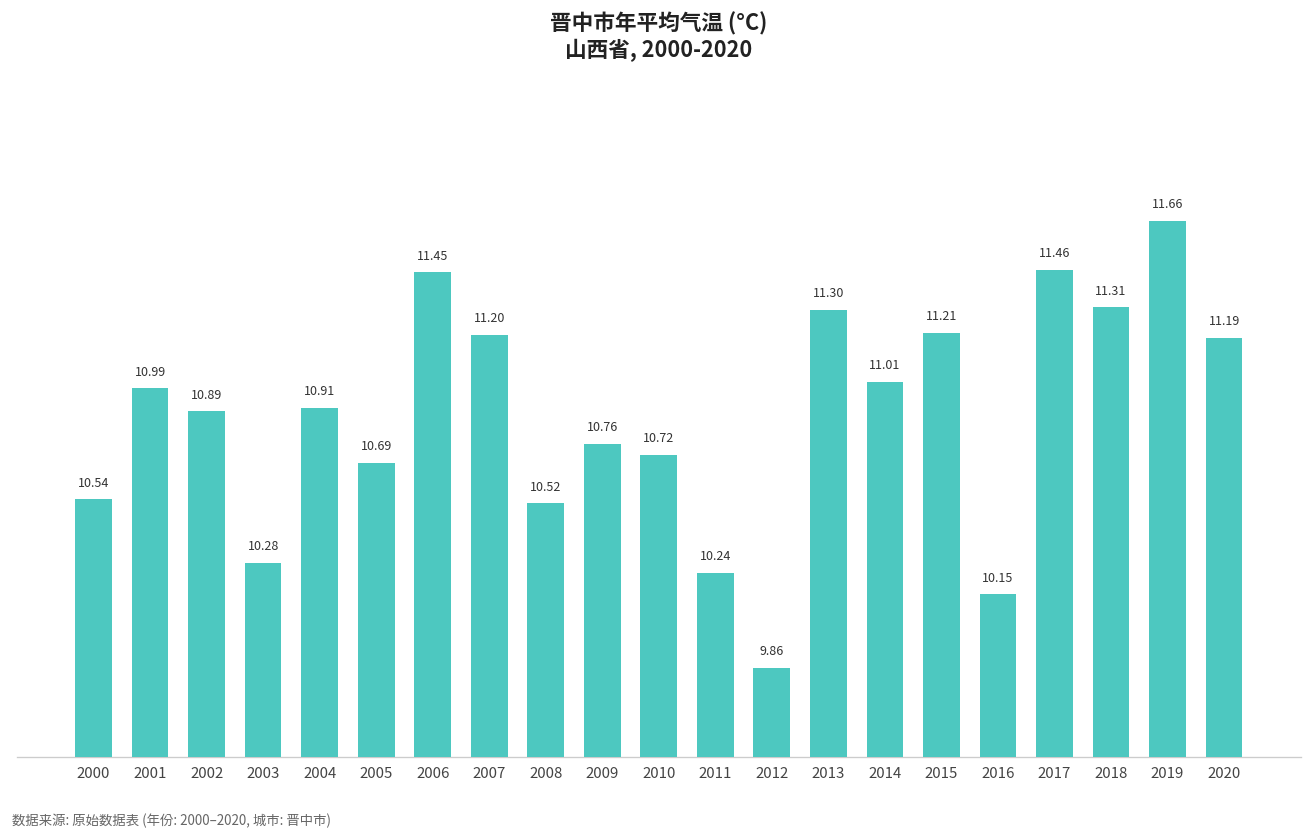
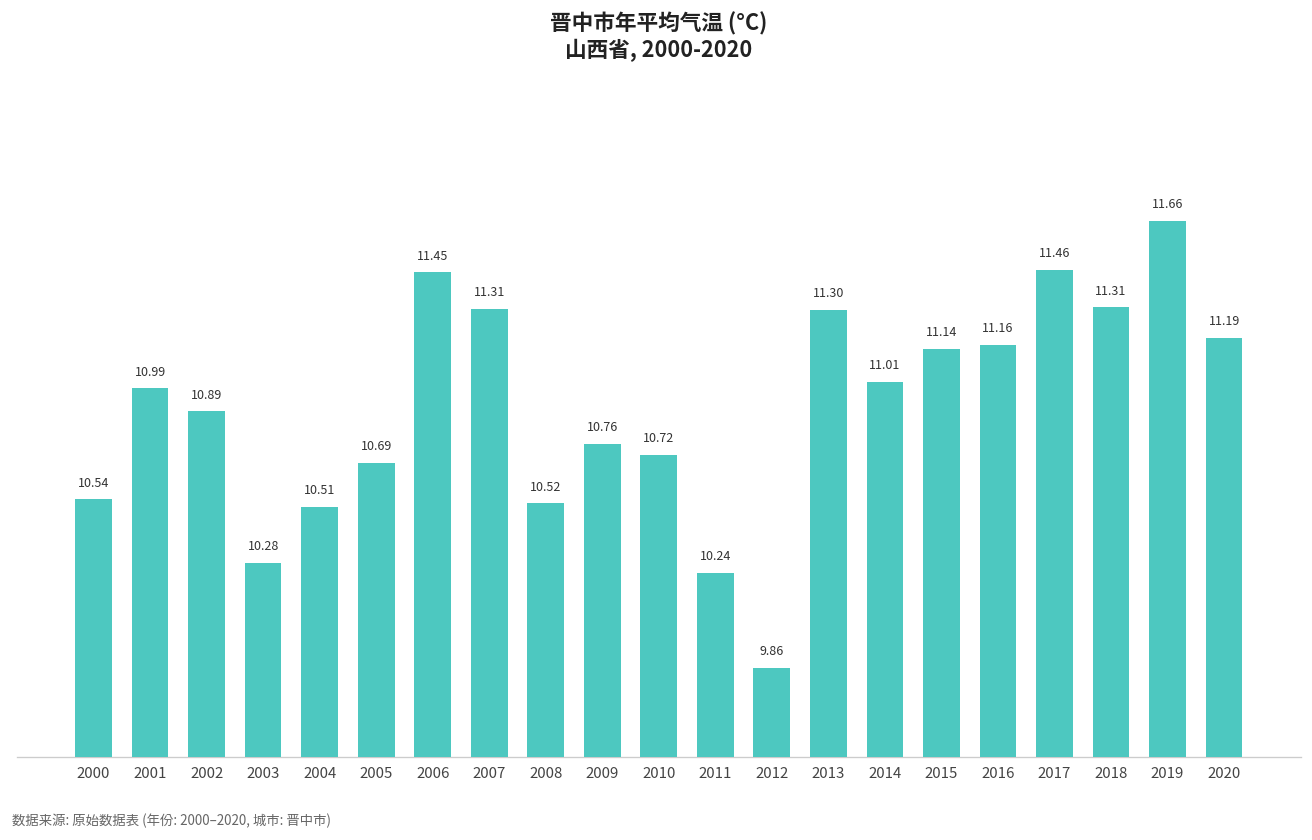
2004: 10.91 -> 10.51
2007: 11.20 -> 11.31
2015: 11.21 -> 11.14
2016: 10.15 -> 11.16
